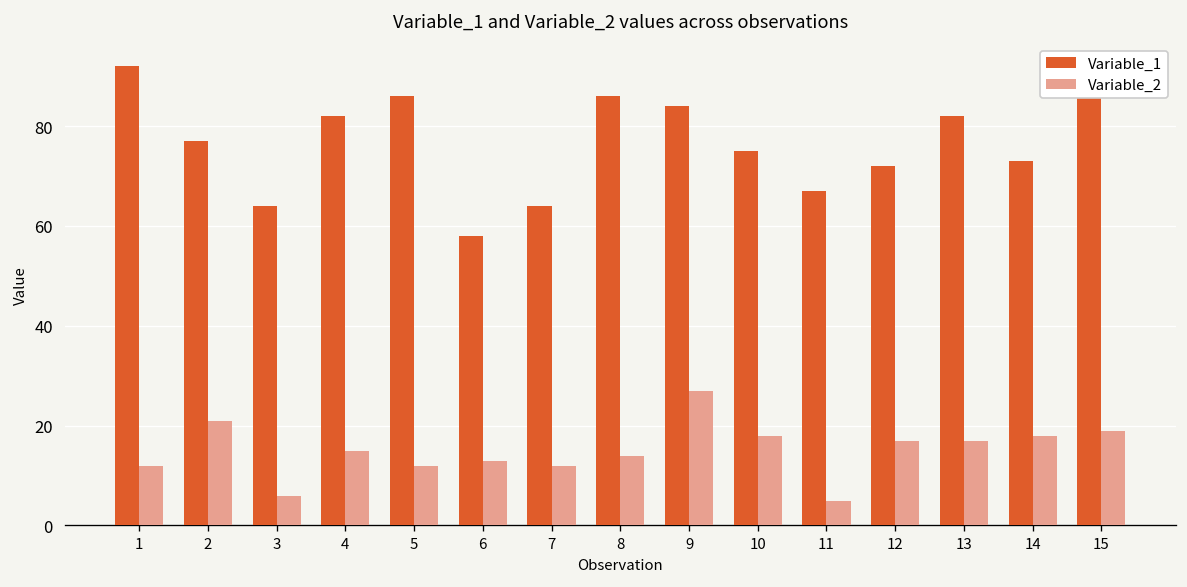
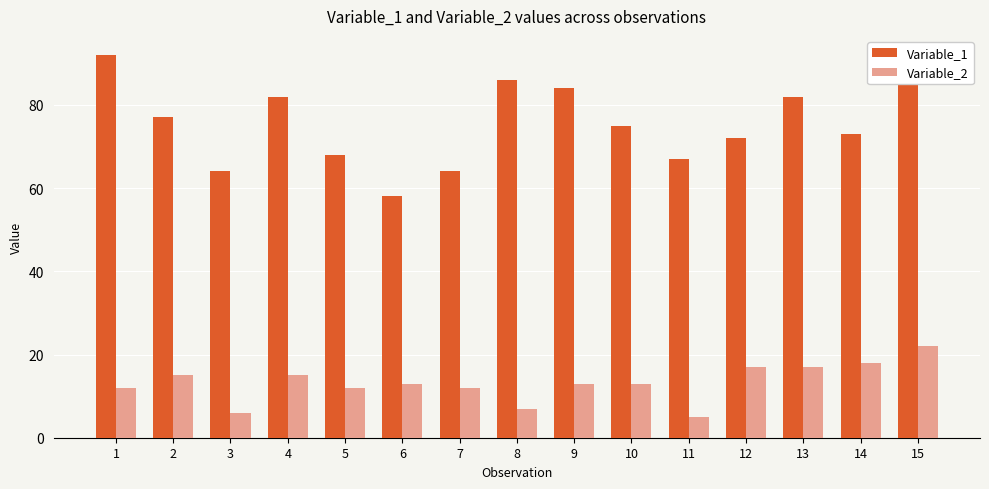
Variable_2, 2: 21 -> 15
Variable_1, 5: 86 -> 68
Variable_2, 8: 14 -> 7
Variable_2, 9: 27 -> 13
Variable_2, 10: 18 -> 13
Variable_2, 15: 19 -> 22
